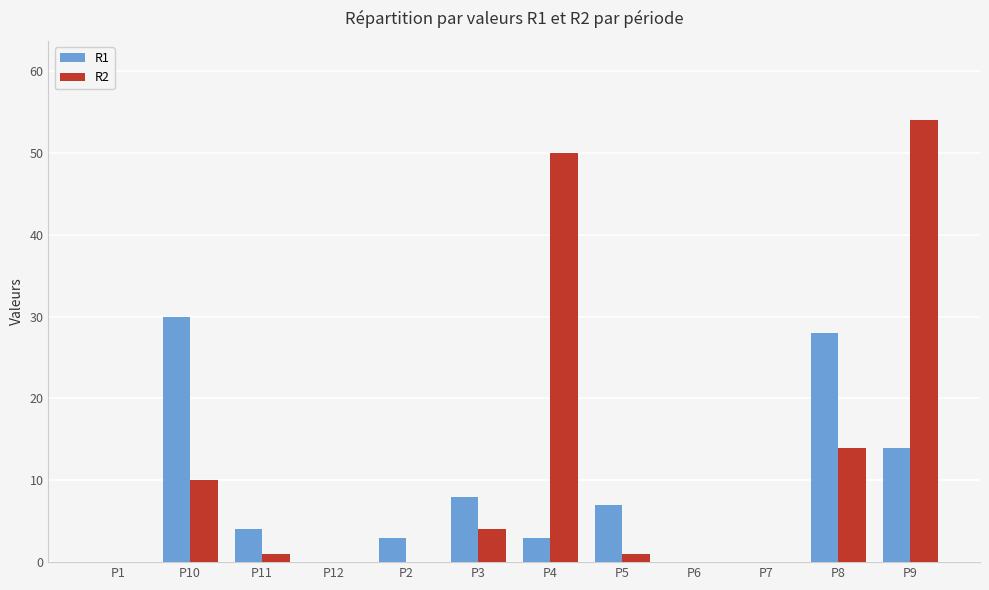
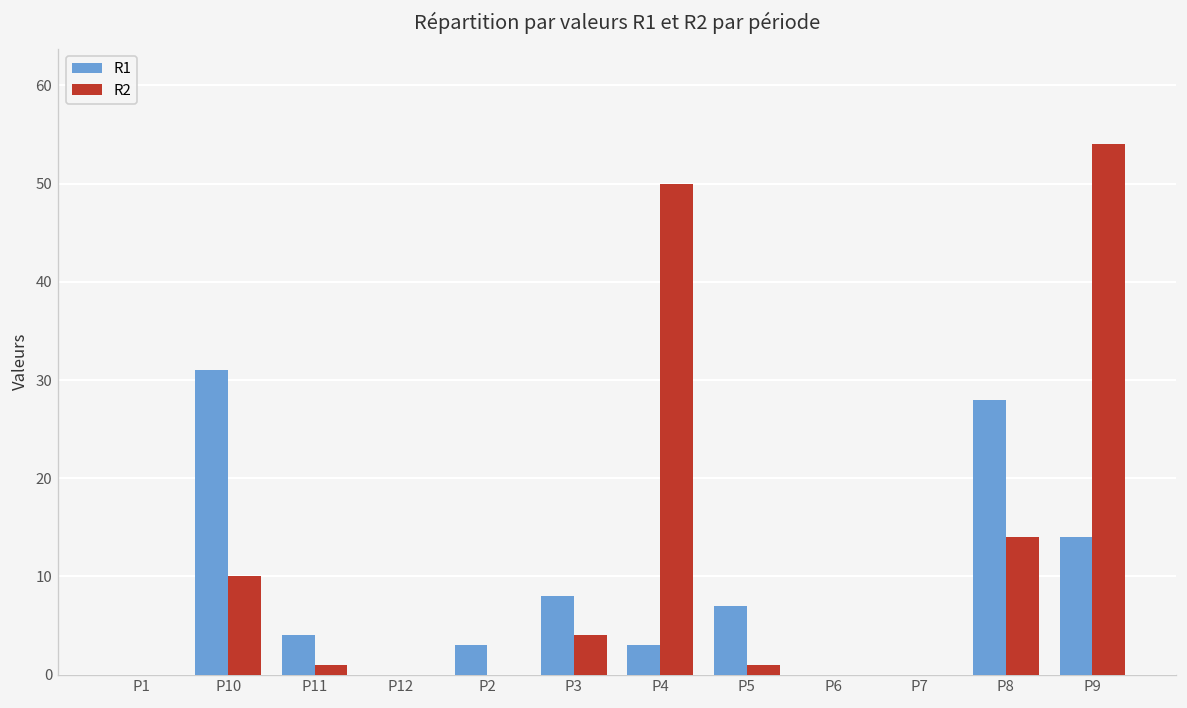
R1, P10: 30 -> 31
